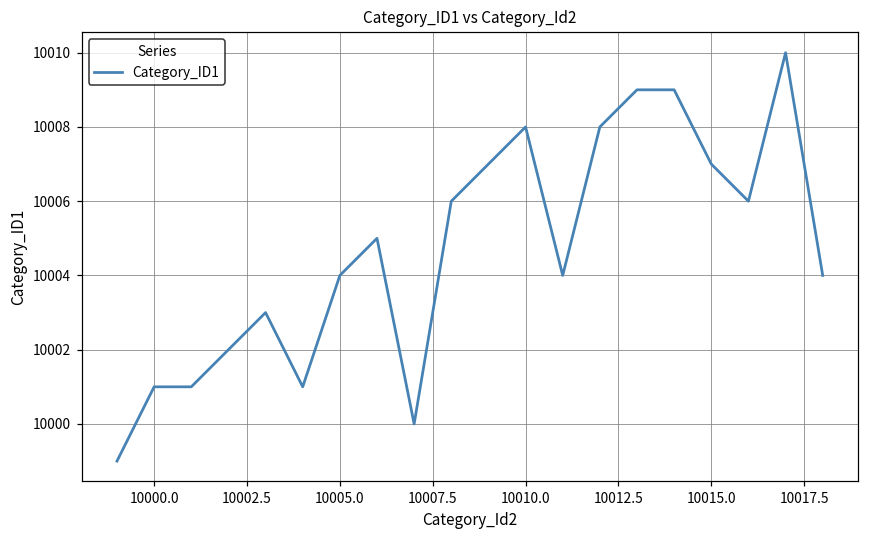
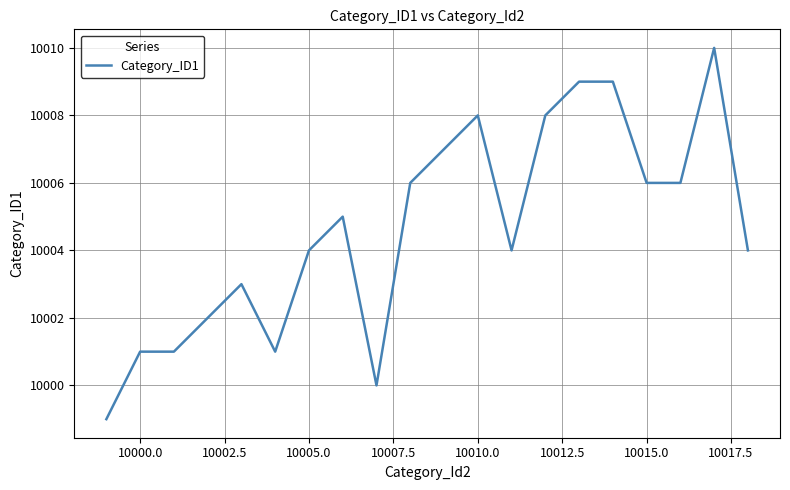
10015.0: 10007 -> 10006
